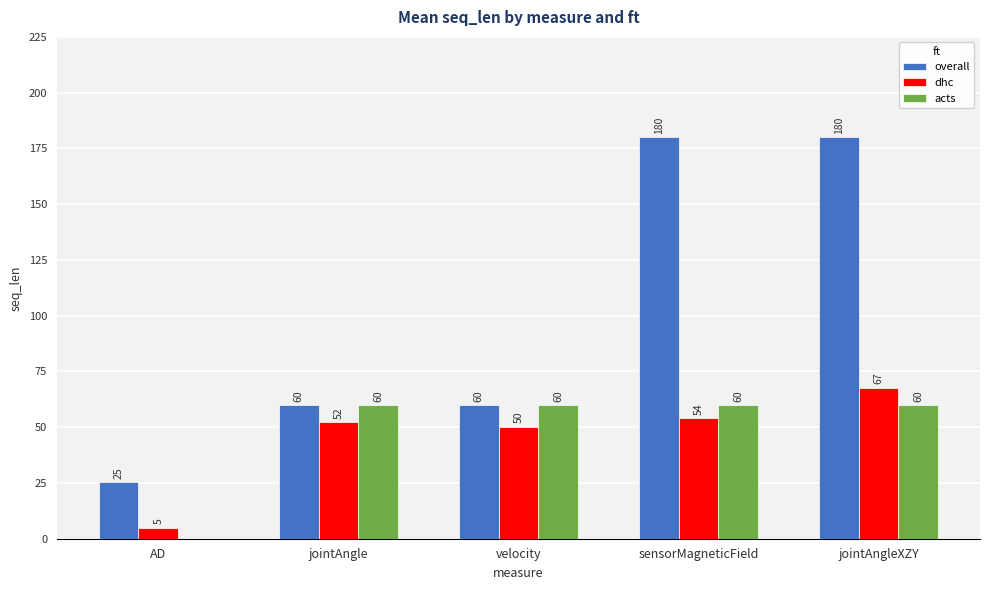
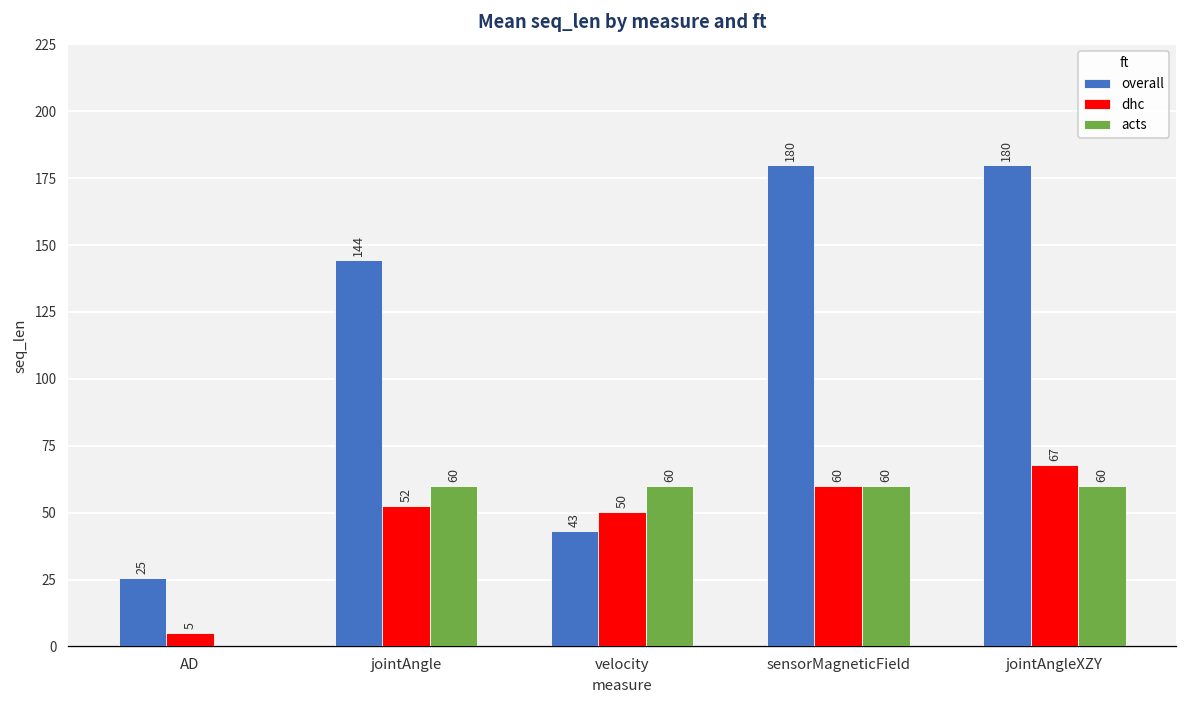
overall, jointAngle: 60 -> 144
overall, velocity: 60 -> 43
dhc, sensorMagneticField: 54 -> 60
